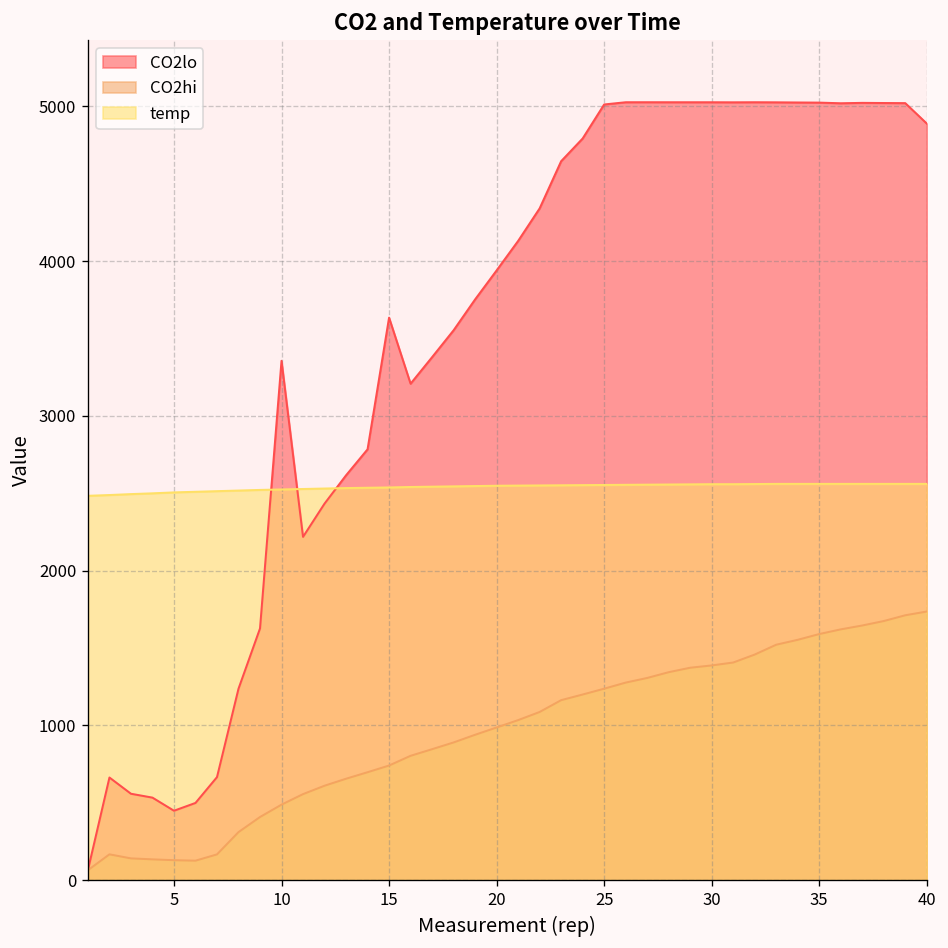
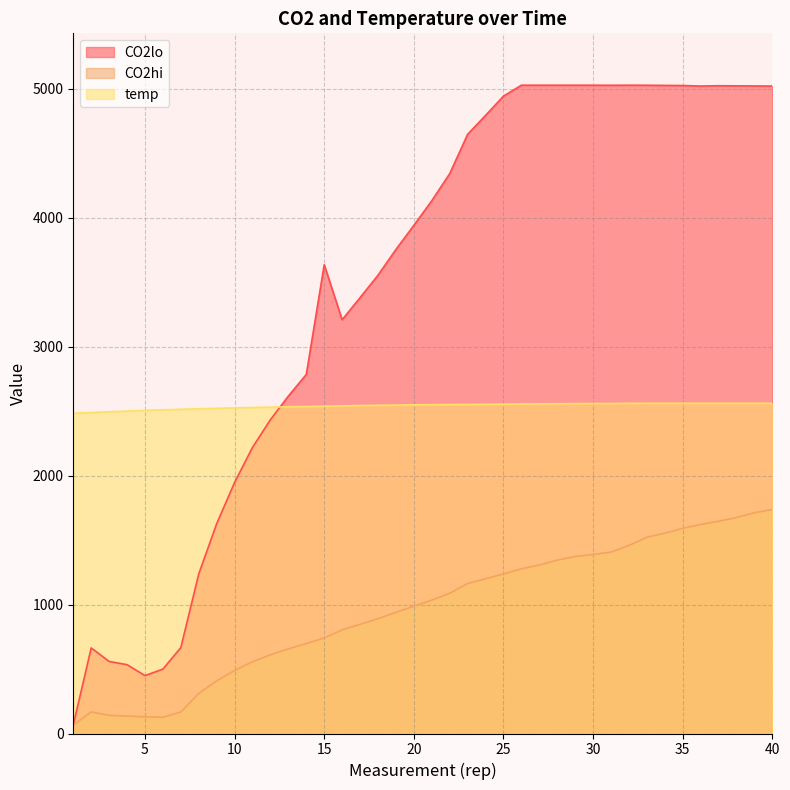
CO2lo, 10: 3360 -> 1950
CO2lo, 25: 5010 -> 4940
CO2lo, 40: 4890 -> 5020
